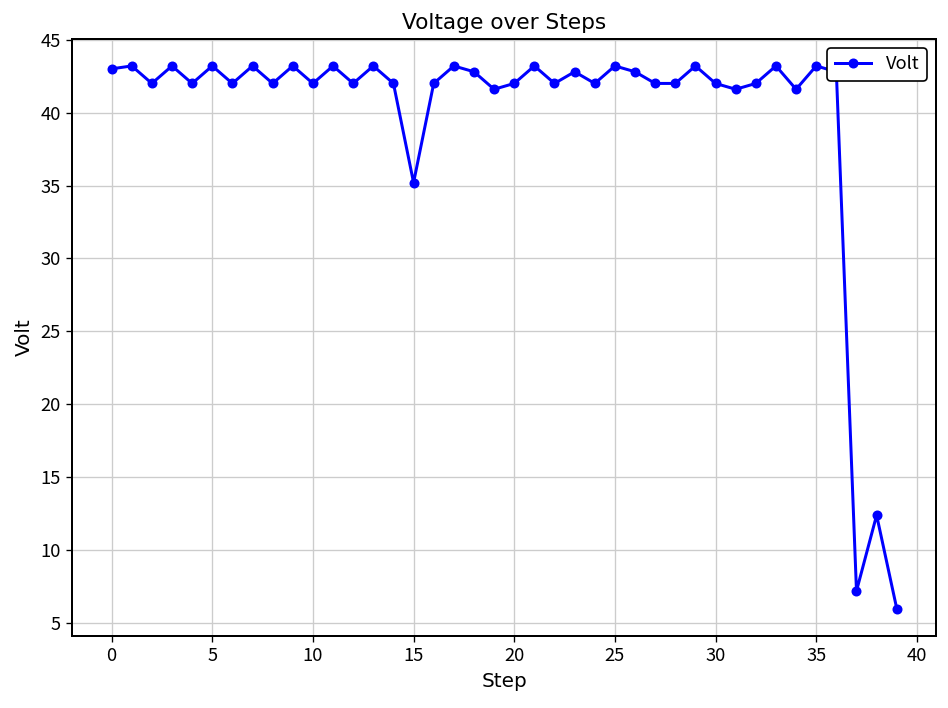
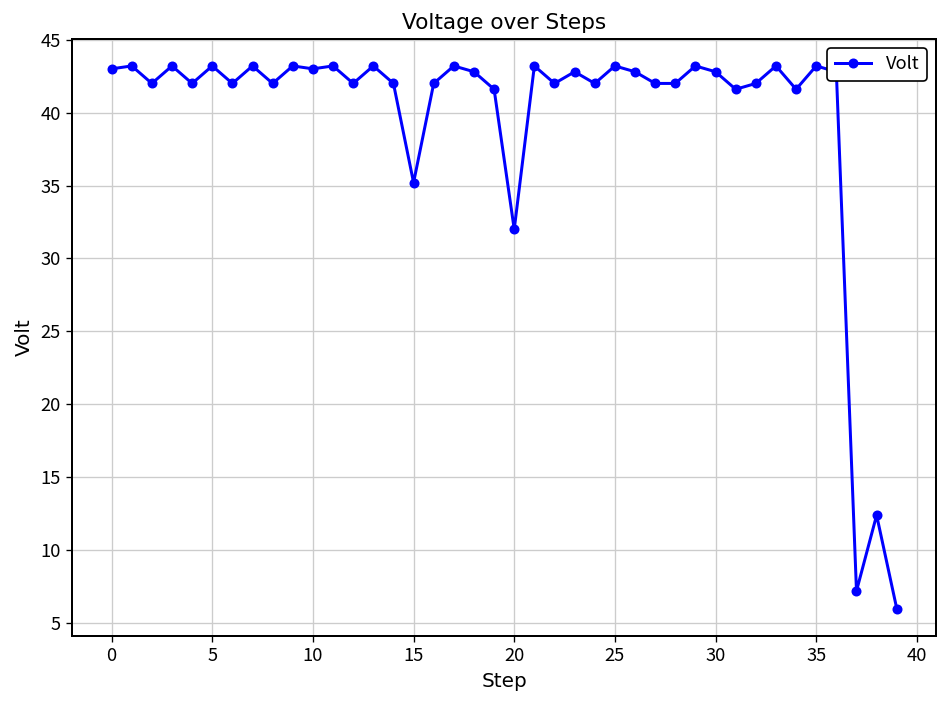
10: 42 -> 43
20: 42 -> 32
30: 42.0 -> 42.8
